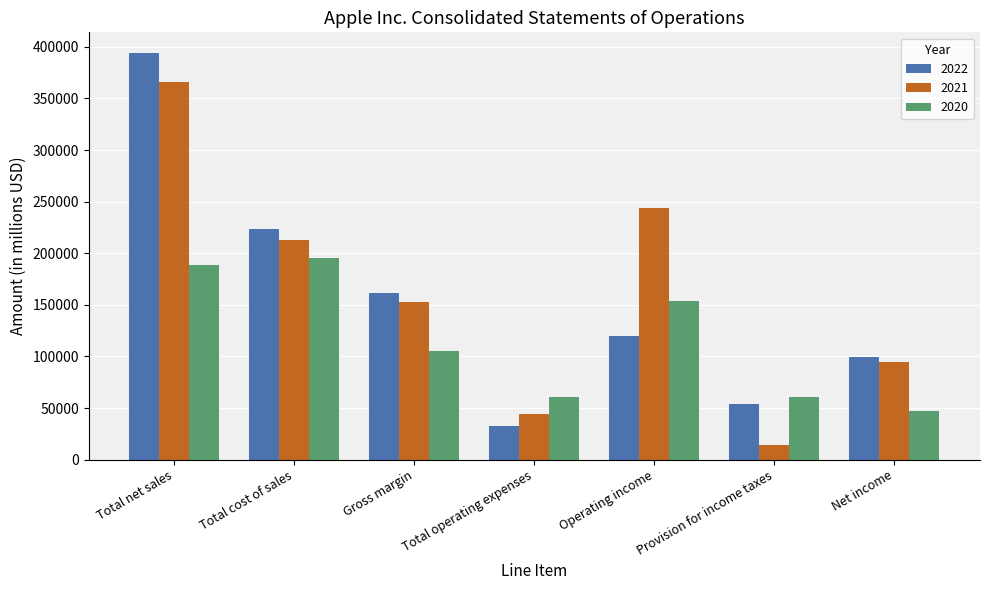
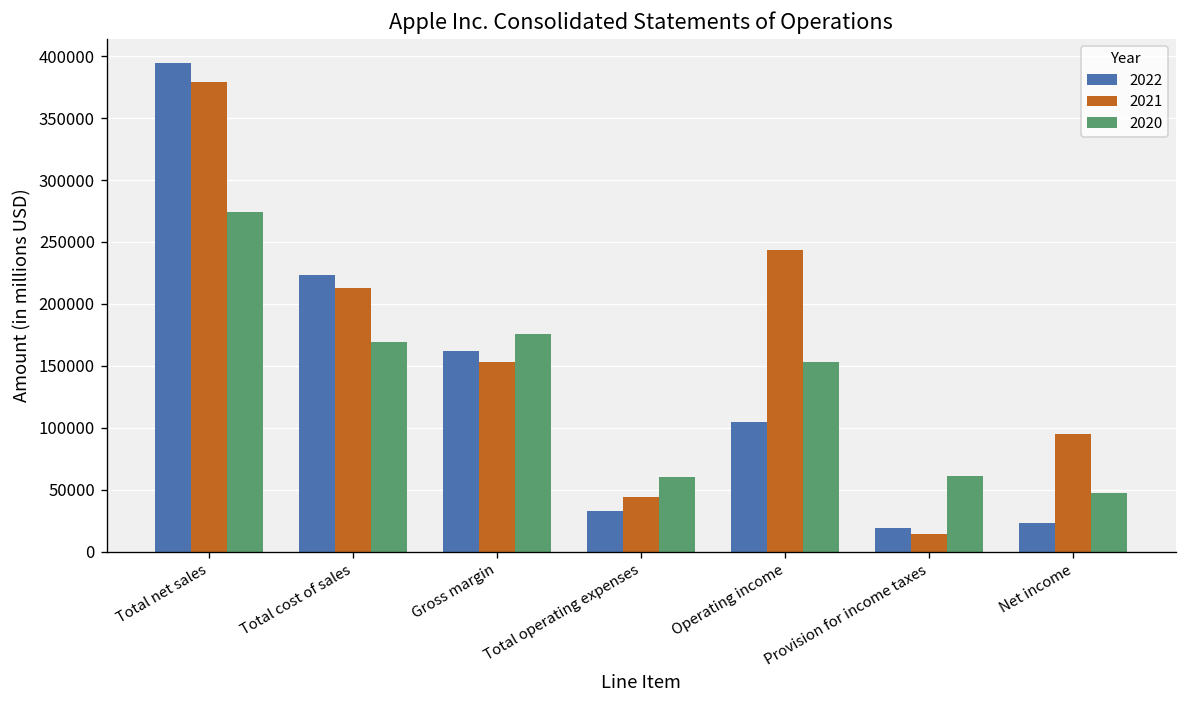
2021, Total net sales: 366000 -> 379000
2020, Total net sales: 189000 -> 275000
2020, Total cost of sales: 196000 -> 170000
2020, Gross margin: 105000 -> 175000
2022, Operating income: 119000 -> 105000
2022, Provision for income taxes: 54000 -> 19000
2022, Net income: 100000 -> 23000
